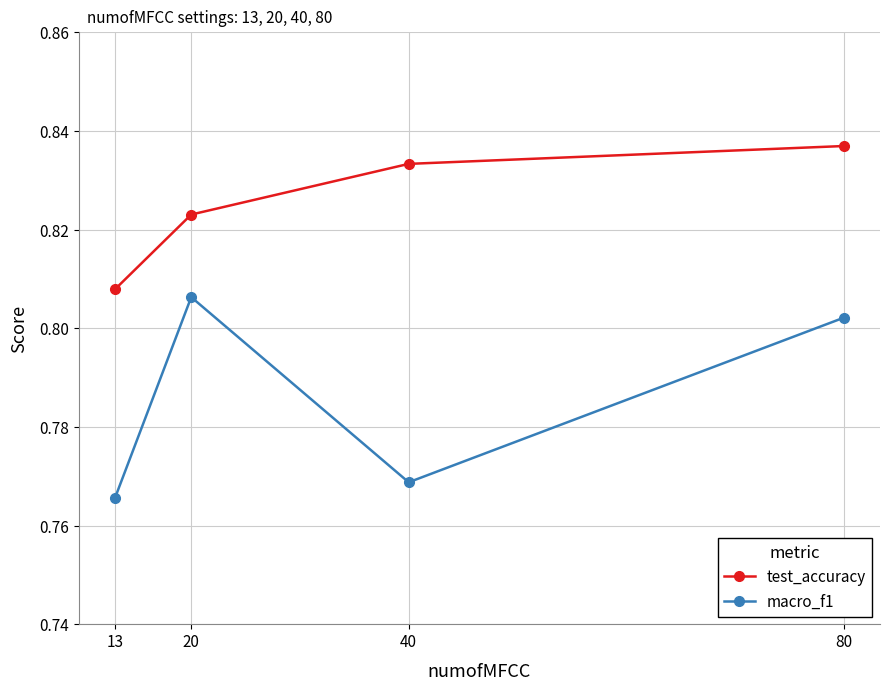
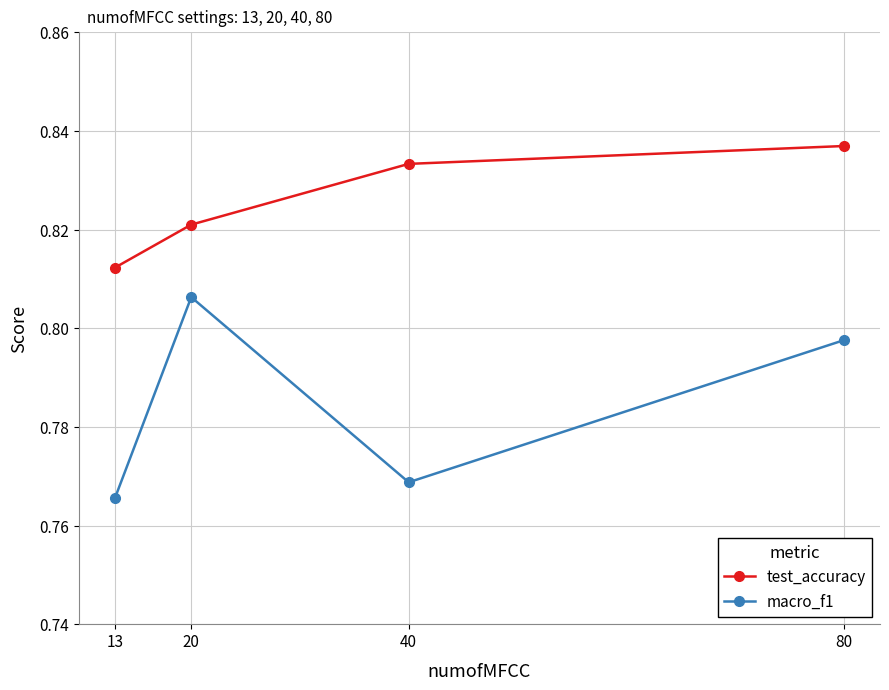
test_accuracy, 13: 0.808 -> 0.812
test_accuracy, 20: 0.823 -> 0.821
macro_f1, 80: 0.802 -> 0.798
